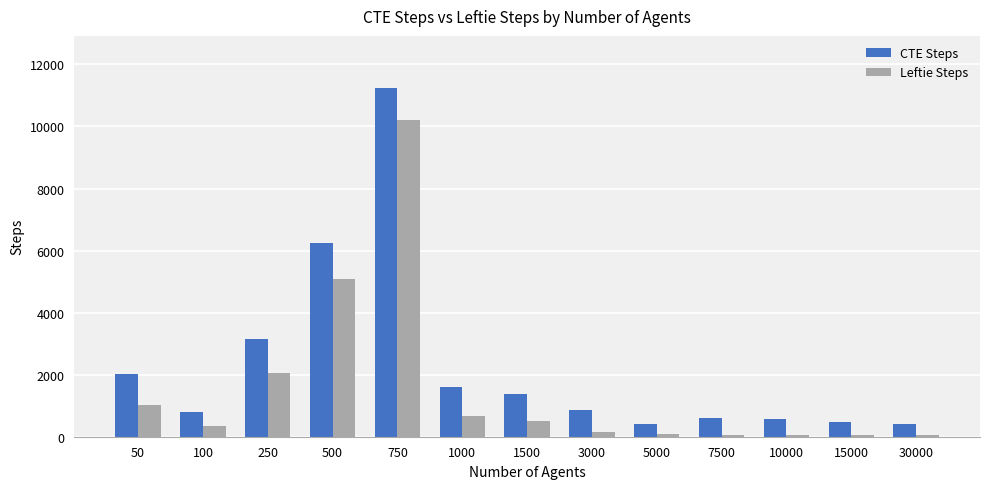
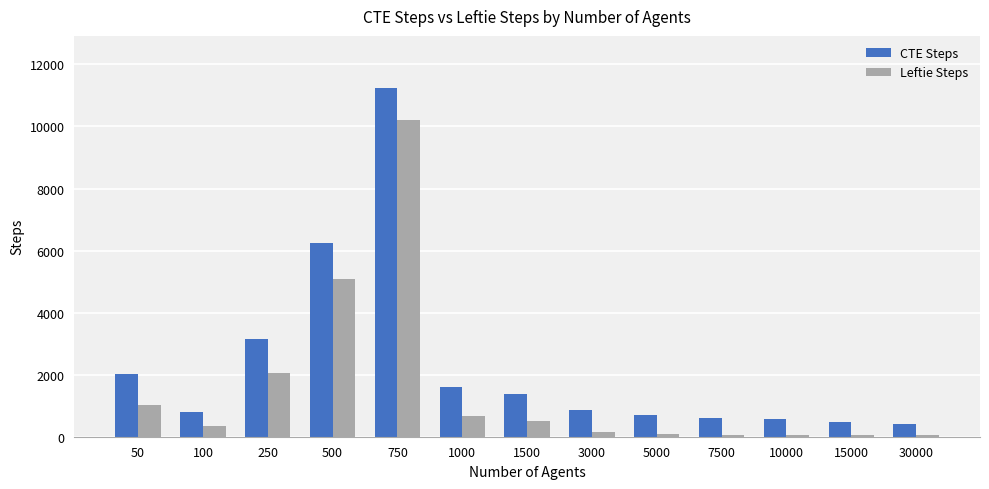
CTE Steps, 5000: 400 -> 700
